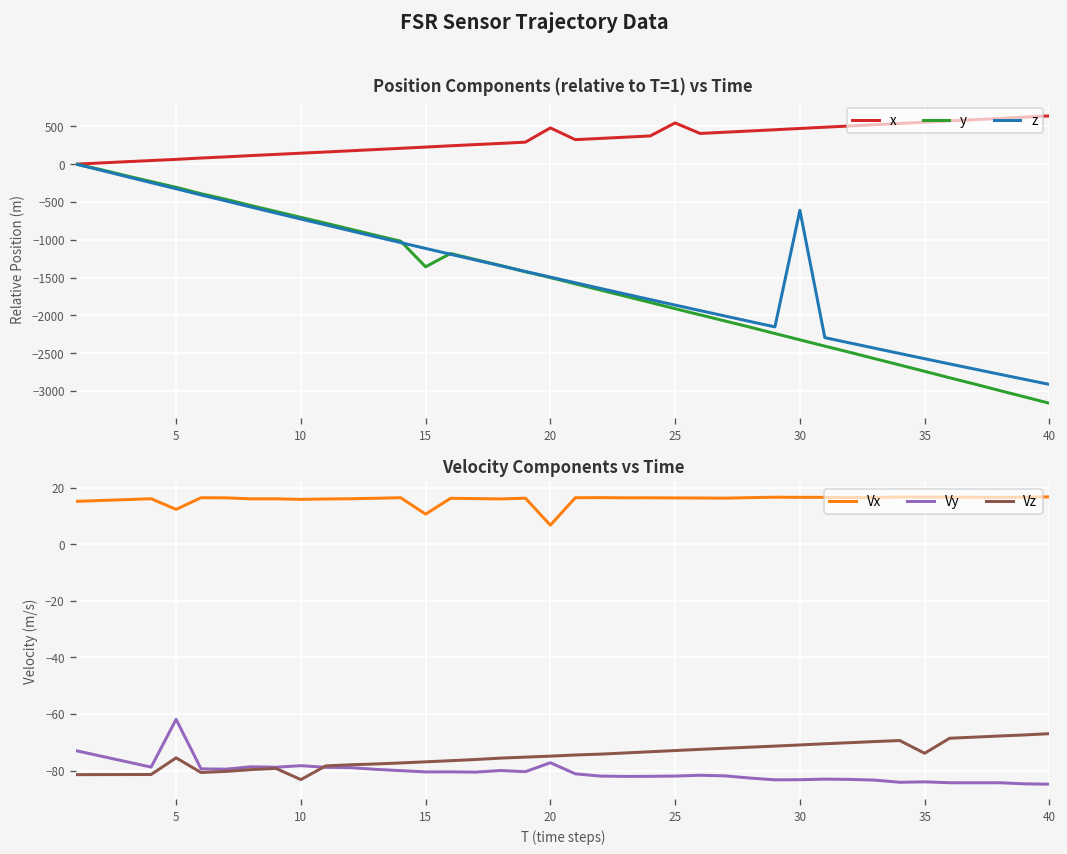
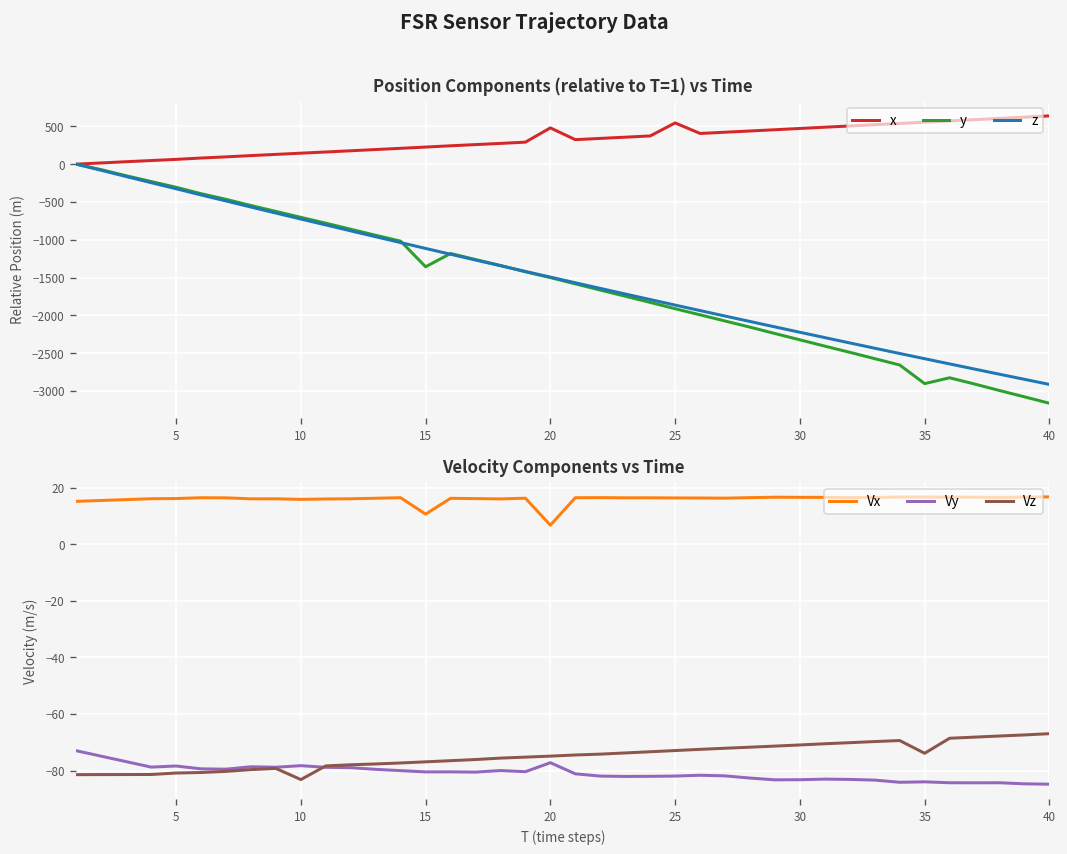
Position Components (relative to T=1) vs Time, z, 30: -600 -> -2200
Position Components (relative to T=1) vs Time, y, 35: -2700 -> -2900
Velocity Components vs Time, Vx, 5: 12 -> 16
Velocity Components vs Time, Vy, 5: -62 -> -78
Velocity Components vs Time, Vz, 5: -75 -> -81
